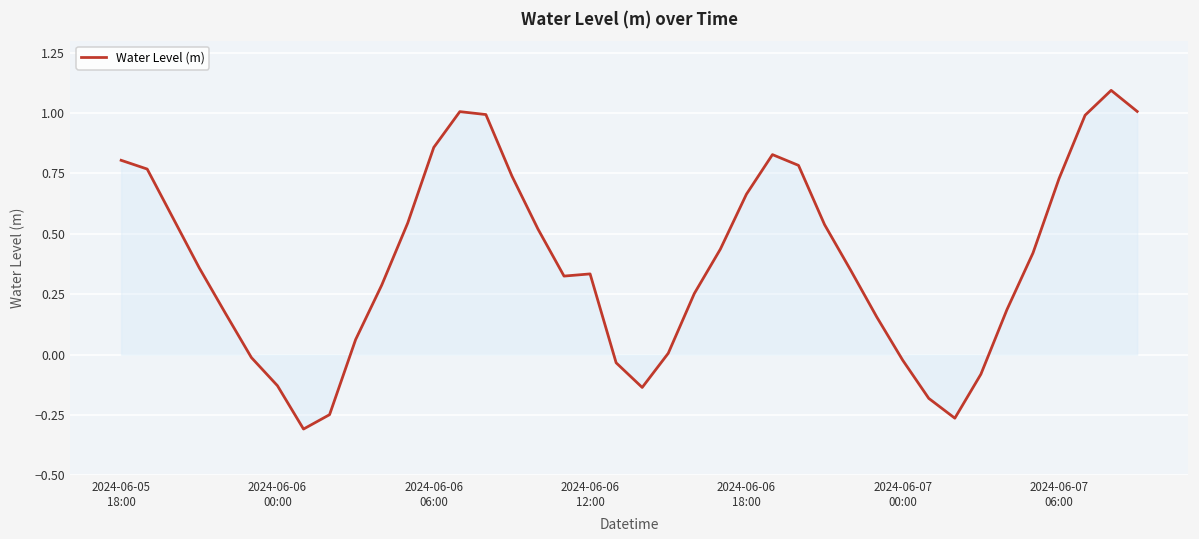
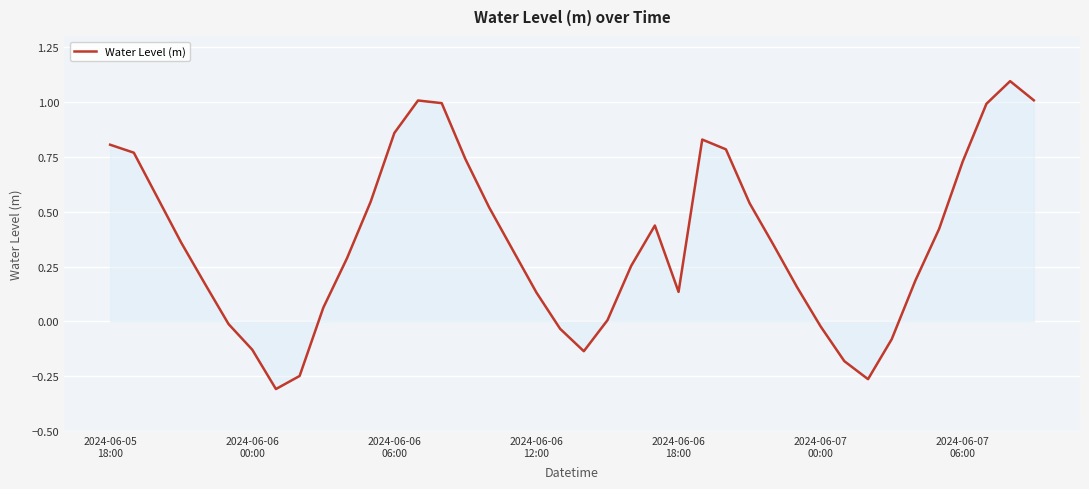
Water Level (m), 2024-06-06 12:00: 0.33 -> 0.13
Water Level (m), 2024-06-06 18:00: 0.66 -> 0.13
